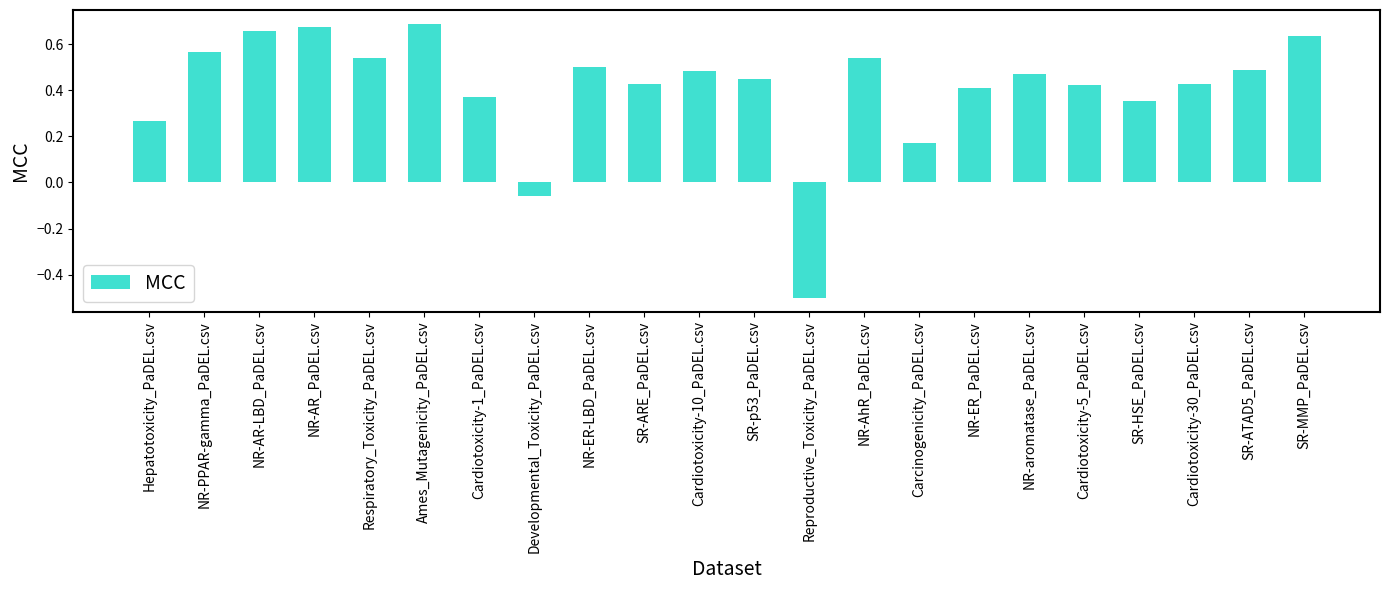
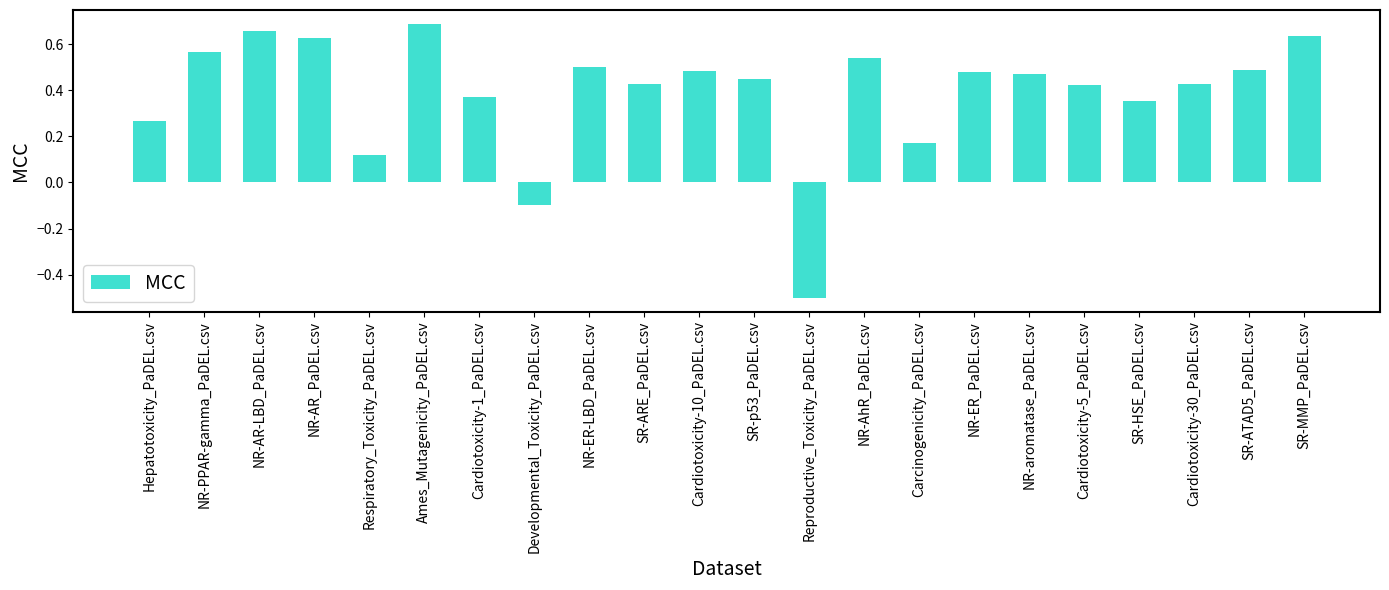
NR-AR_PaDEL.csv: 0.67 -> 0.63
Respiratory_Toxicity_PaDEL.csv: 0.54 -> 0.12
Developmental_Toxicity_PaDEL.csv: -0.06 -> -0.10
NR-ER_PaDEL.csv: 0.41 -> 0.48
